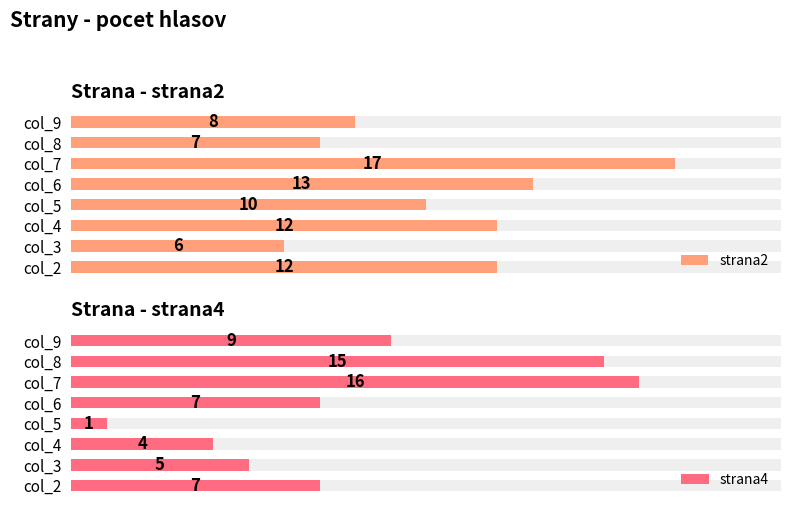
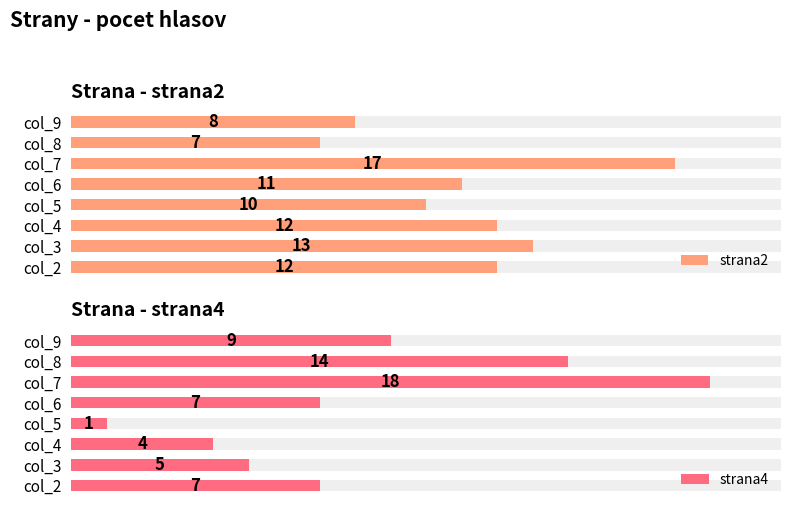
Strana - strana2, strana2, col_6: 13 -> 11
Strana - strana2, strana2, col_3: 6 -> 13
Strana - strana4, strana4, col_8: 15 -> 14
Strana - strana4, strana4, col_7: 16 -> 18
